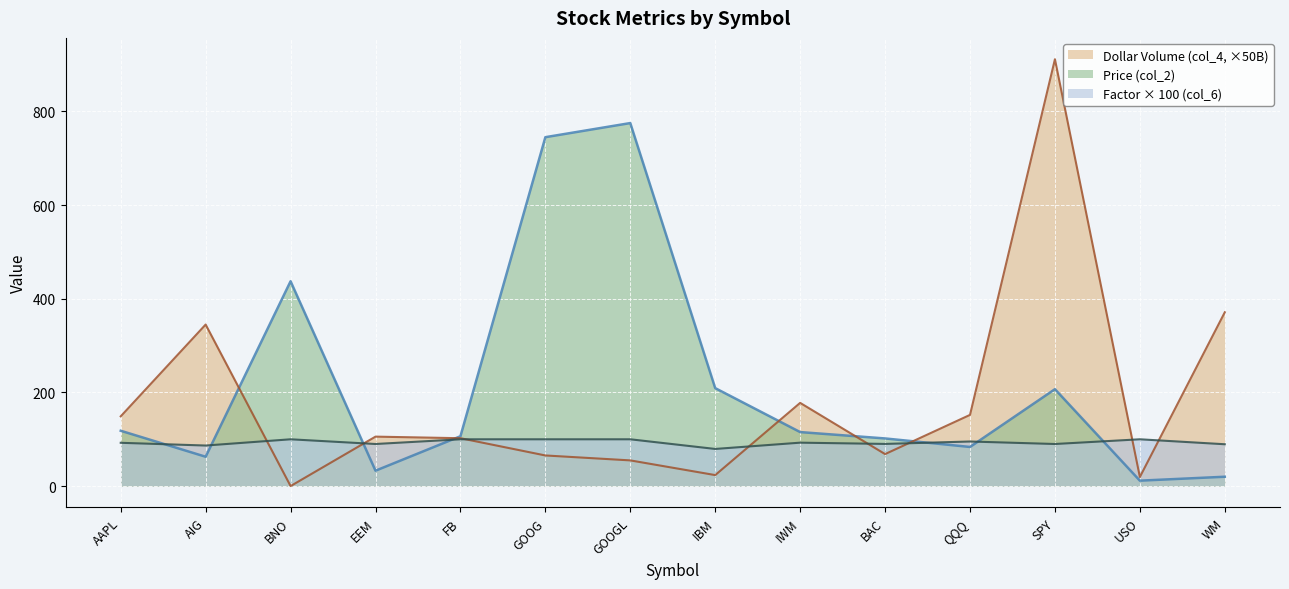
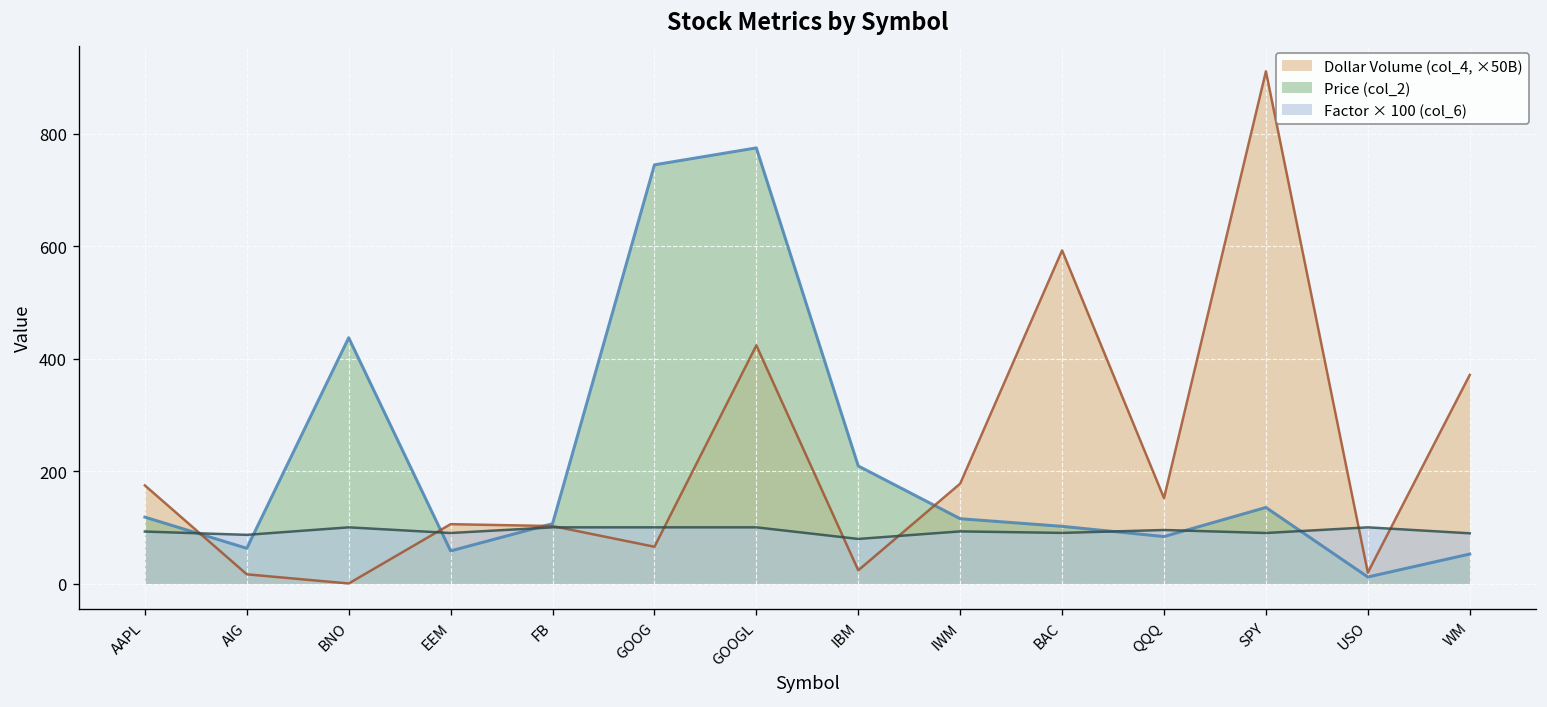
Dollar Volume (col_4, ×50B), AAPL: 150 -> 170
Dollar Volume (col_4, ×50B), AIG: 340 -> 20
Price (col_2), EEM: 30 -> 60
Dollar Volume (col_4, ×50B), GOOGL: 50 -> 420
Dollar Volume (col_4, ×50B), BAC: 70 -> 590
Price (col_2), SPY: 210 -> 140
Price (col_2), WM: 20 -> 50
